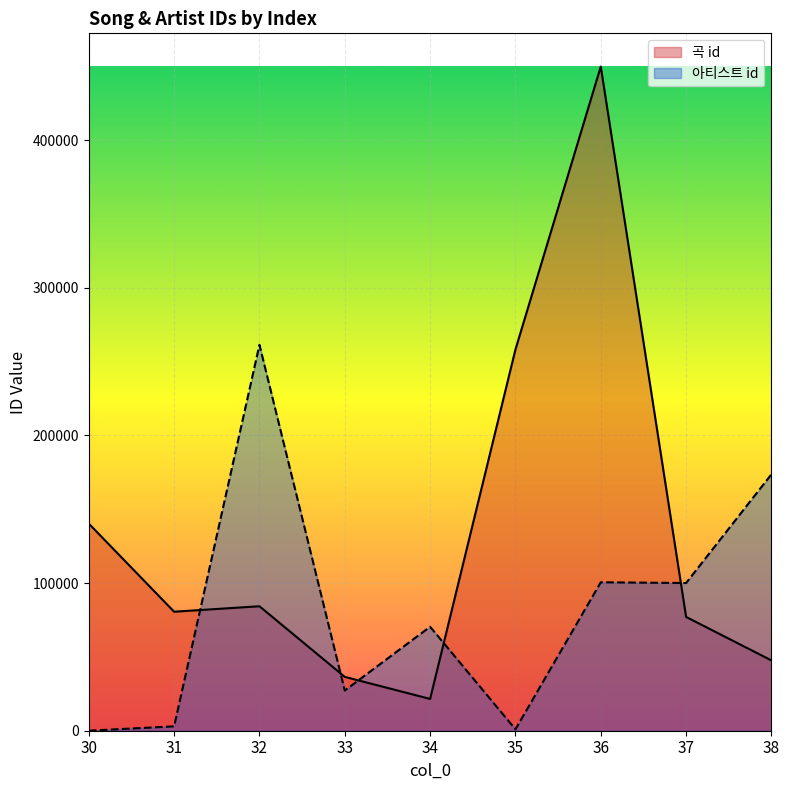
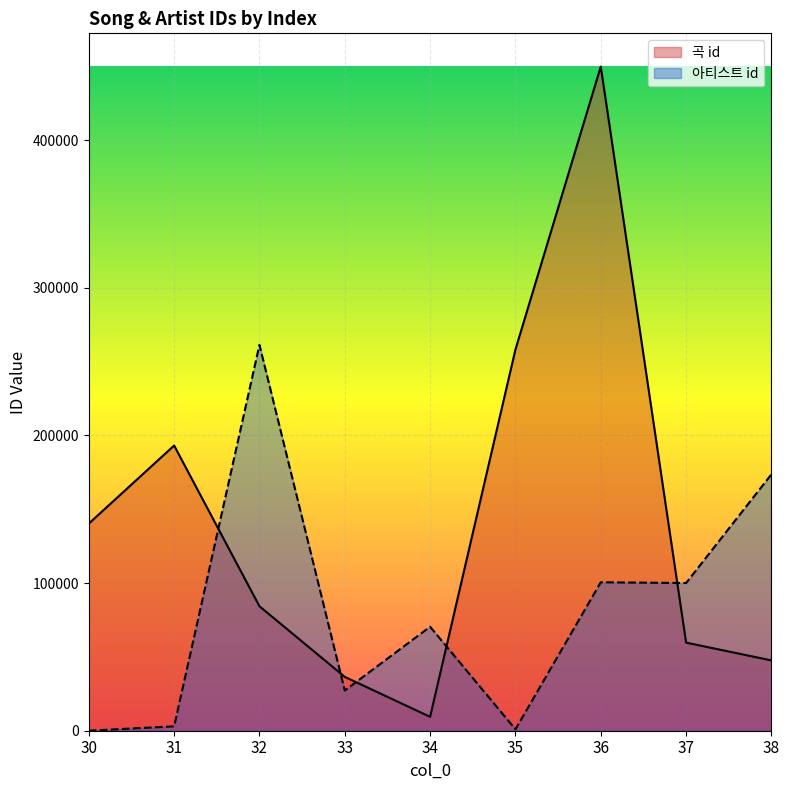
곡 id, 31: 81000 -> 193000
곡 id, 34: 22000 -> 9000
곡 id, 37: 77000 -> 60000
